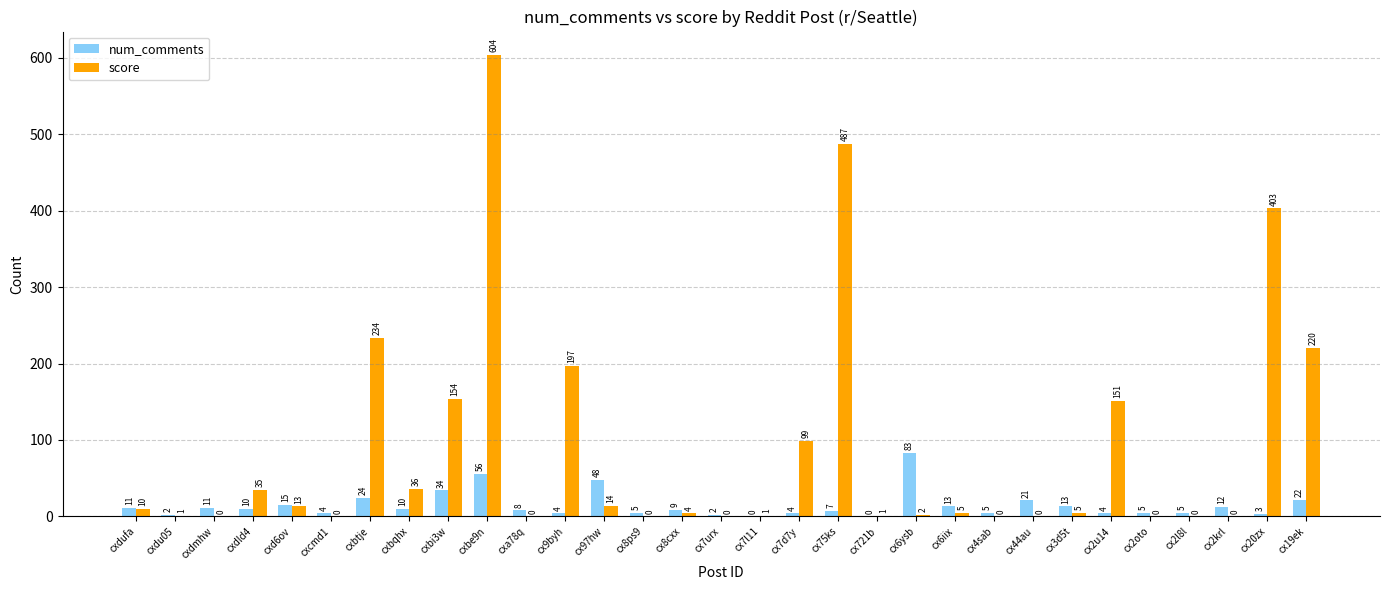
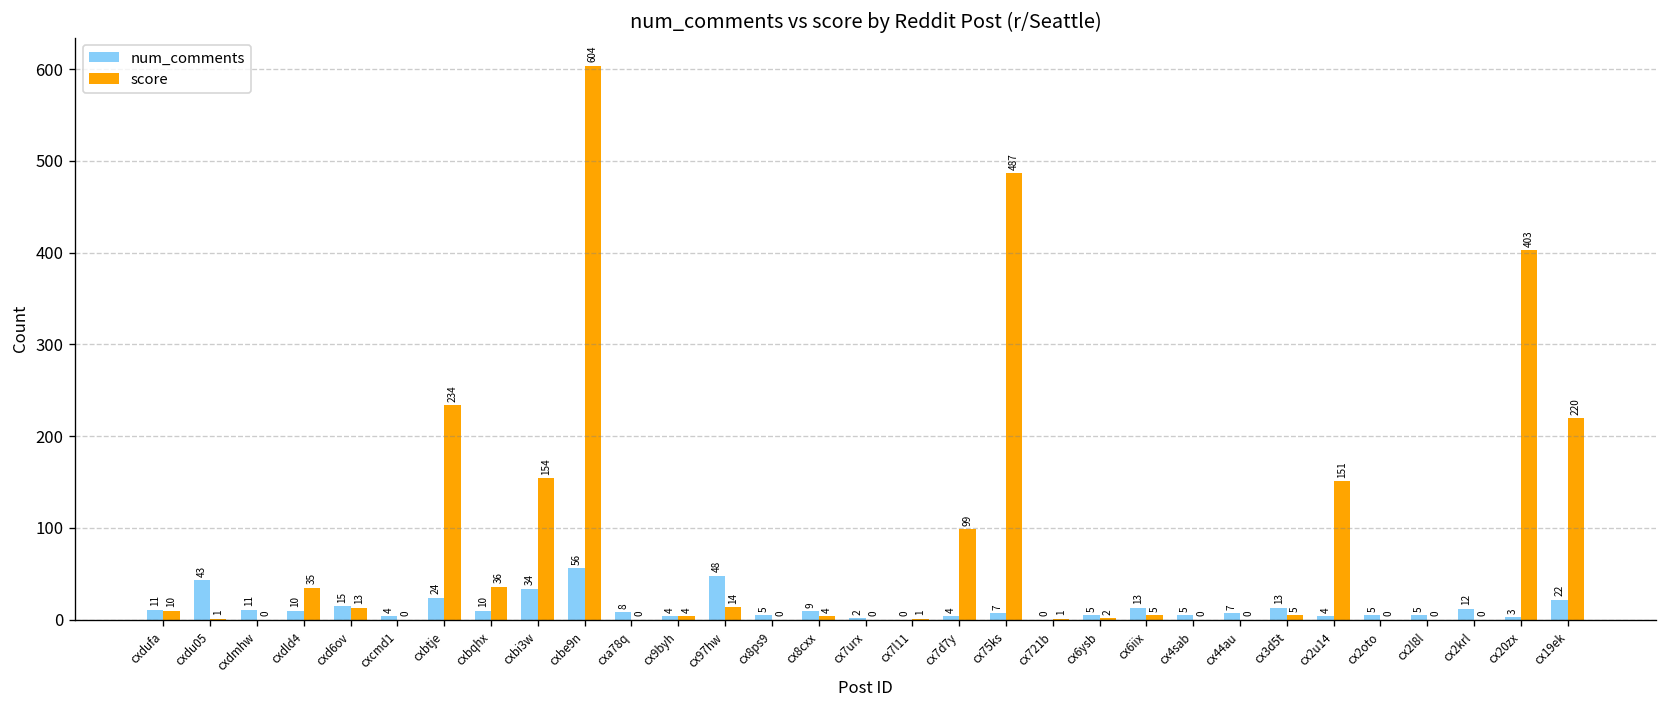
num_comments, cxdu05: 2 -> 43
score, cx9byh: 197 -> 4
num_comments, cx6ysb: 83 -> 5
num_comments, cx44au: 21 -> 7
